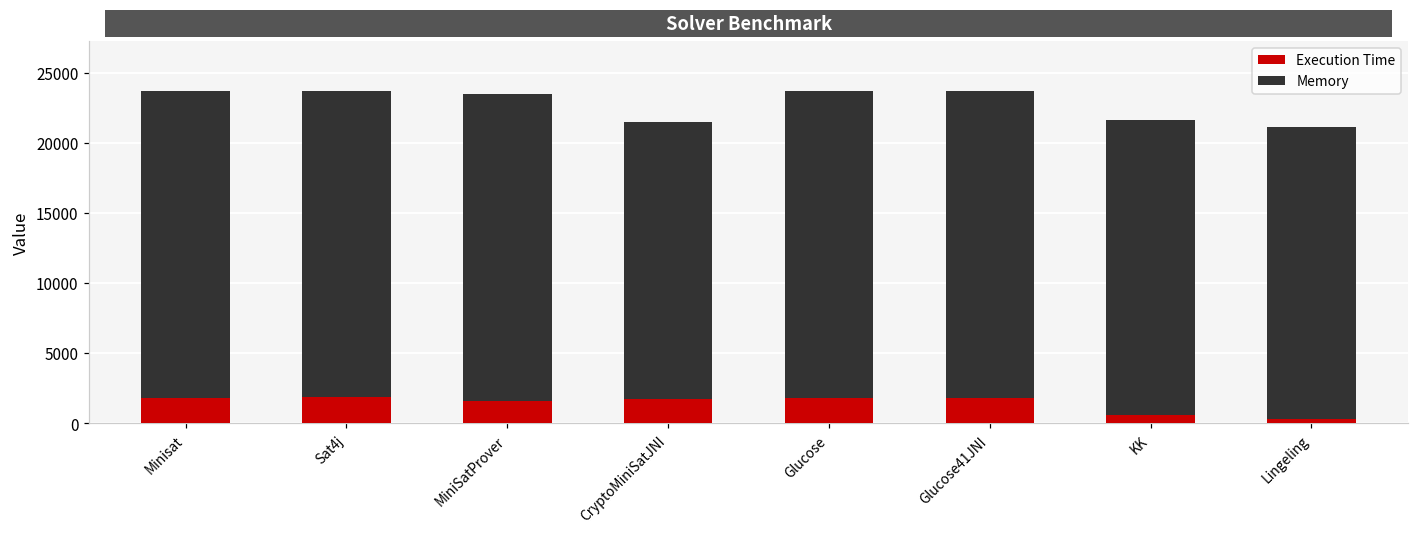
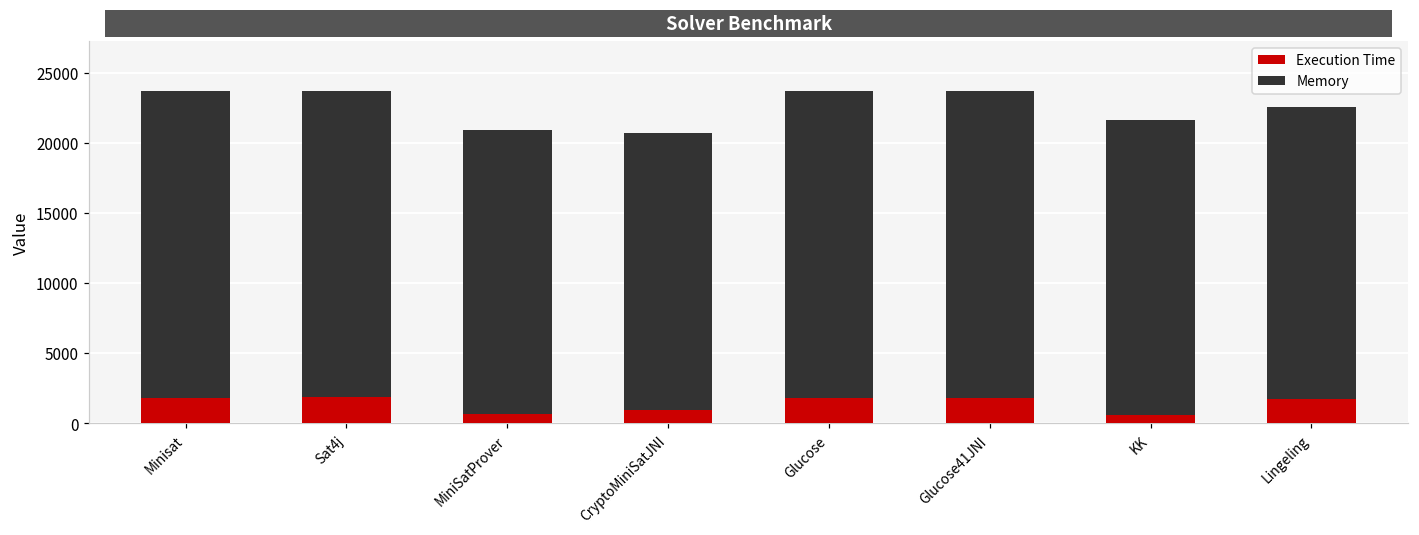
Execution Time, MiniSatProver: 1600 -> 700
Memory, MiniSatProver: 21900 -> 20200
Execution Time, CryptoMiniSatJNI: 1700 -> 900
Execution Time, Lingeling: 300 -> 1700
